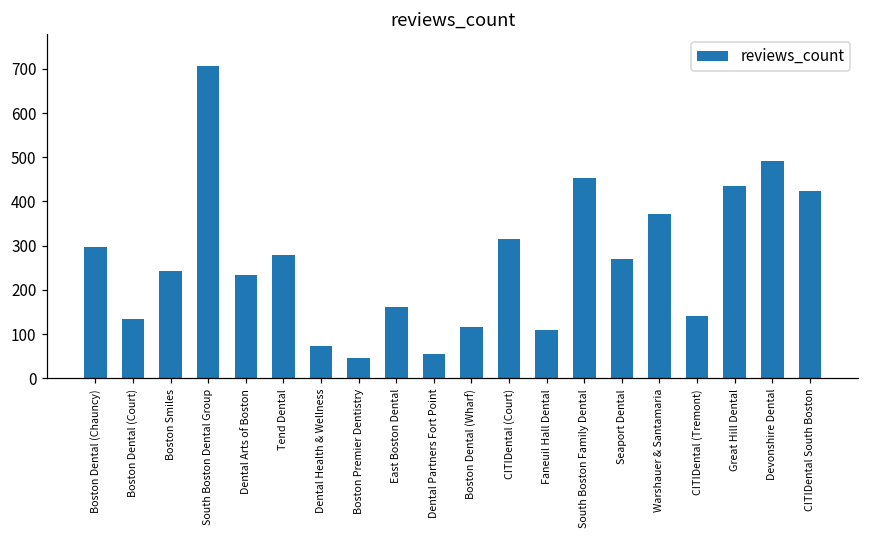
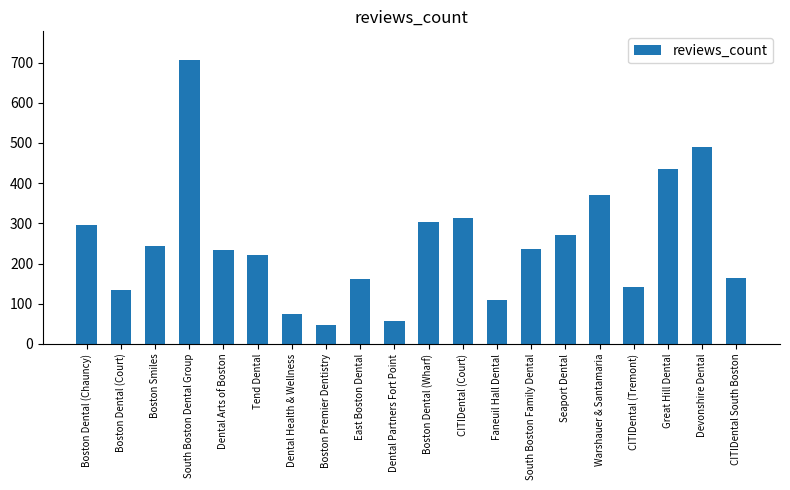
Tend Dental: 280 -> 220
Boston Dental (Wharf): 120 -> 300
South Boston Family Dental: 450 -> 240
CITIDental South Boston: 420 -> 160
